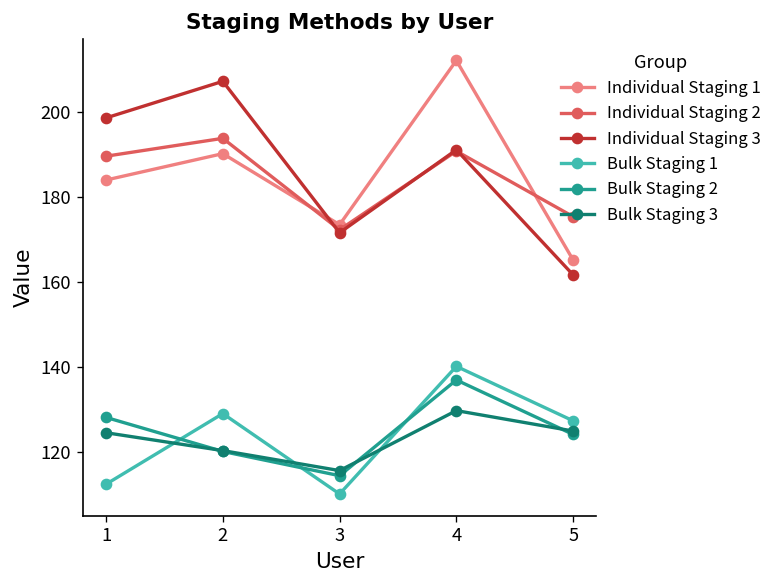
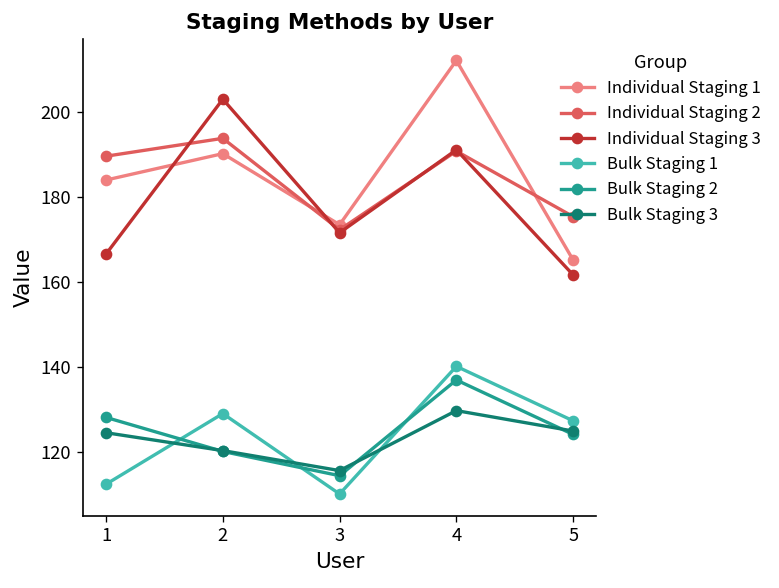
Individual Staging 3, 1: 199 -> 167
Individual Staging 3, 2: 207 -> 203
